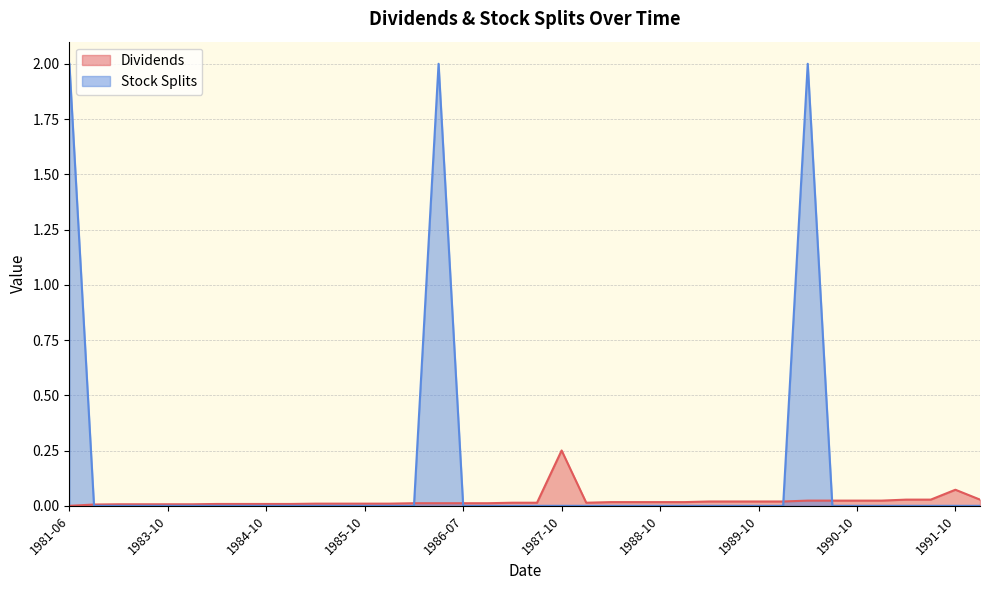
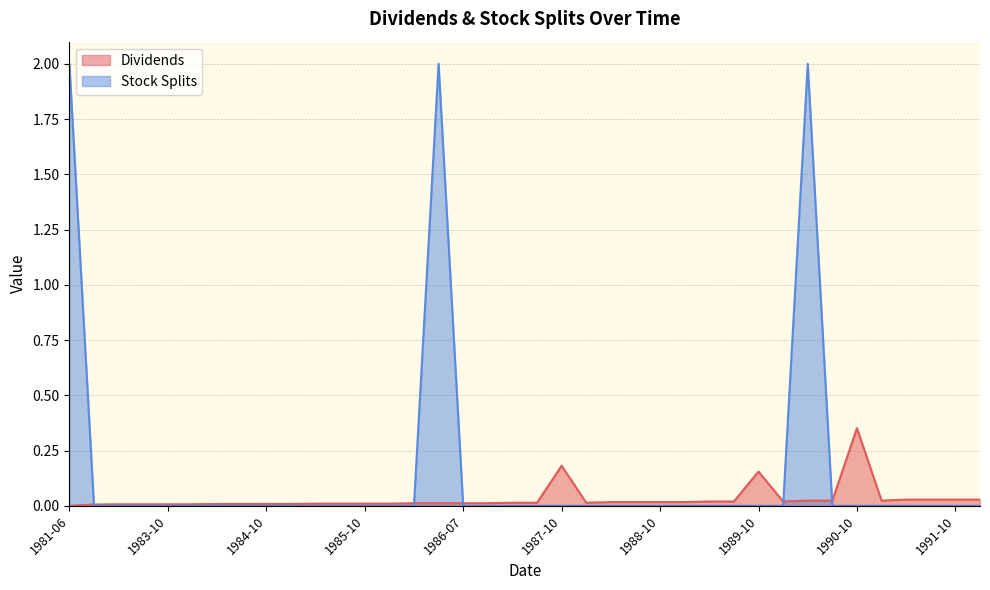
Dividends, 1987-10: 0.25 -> 0.18
Dividends, 1989-10: 0.02 -> 0.15
Dividends, 1990-10: 0.02 -> 0.35
Dividends, 1991-10: 0.07 -> 0.03
